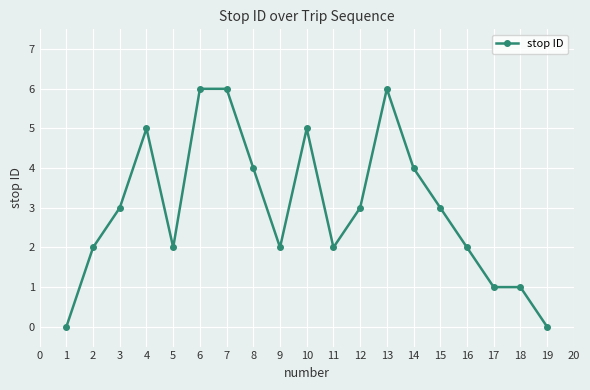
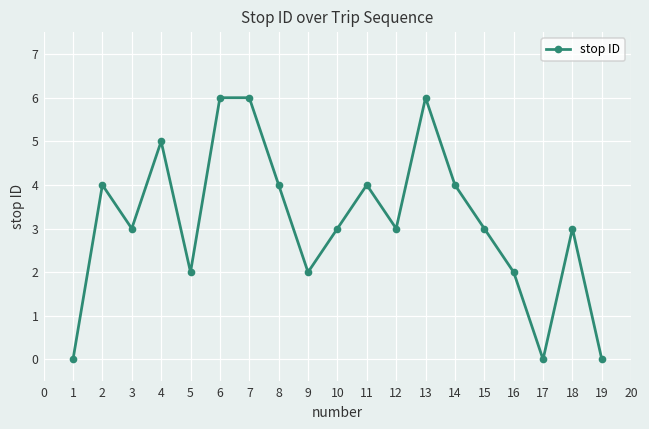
2: 2 -> 4
10: 5 -> 3
11: 2 -> 4
17: 1 -> 0
18: 1 -> 3
